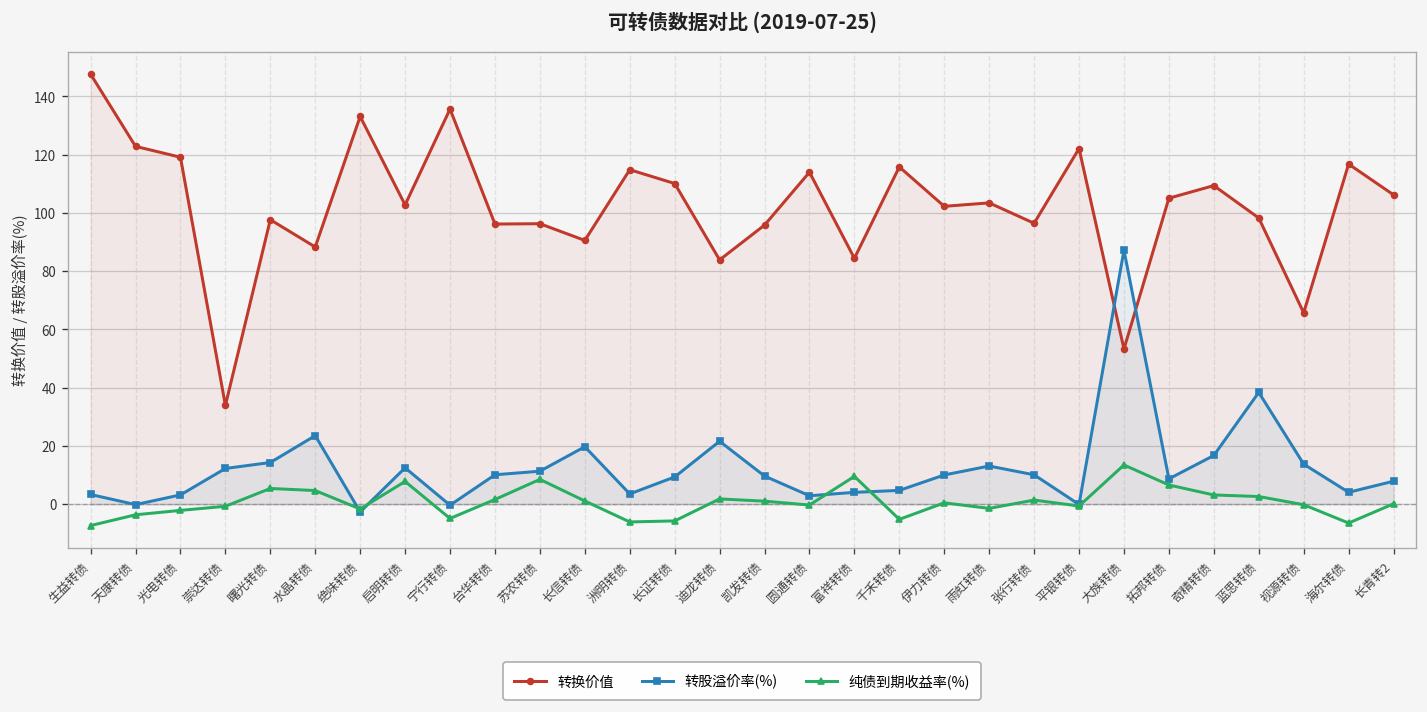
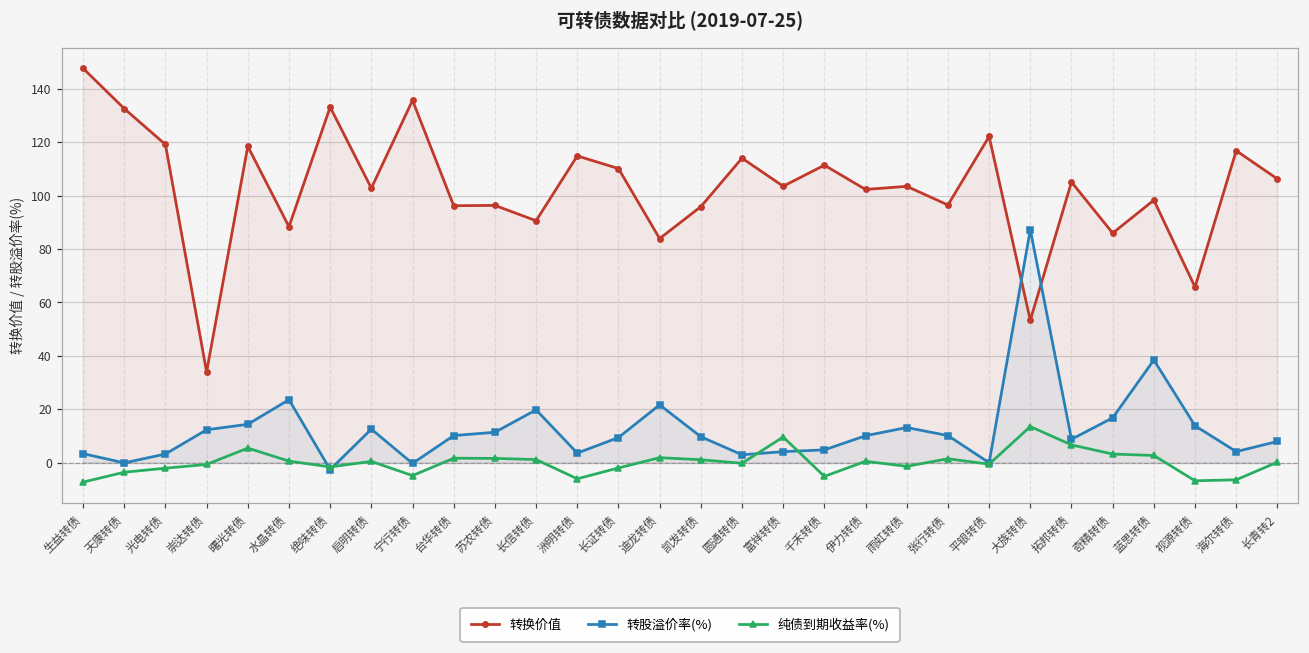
转换价值, 天康转债: 123 -> 133
转换价值, 曙光转债: 98 -> 118
纯债到期收益率(%), 水晶转债: 5 -> 1
纯债到期收益率(%), 启明转债: 8 -> 0
纯债到期收益率(%), 苏农转债: 9 -> 2
纯债到期收益率(%), 长证转债: -6 -> -2
转换价值, 富祥转债: 84 -> 103
转换价值, 千禾转债: 116 -> 111
转换价值, 奇精转债: 109 -> 86
纯债到期收益率(%), 视源转债: 0 -> -7
